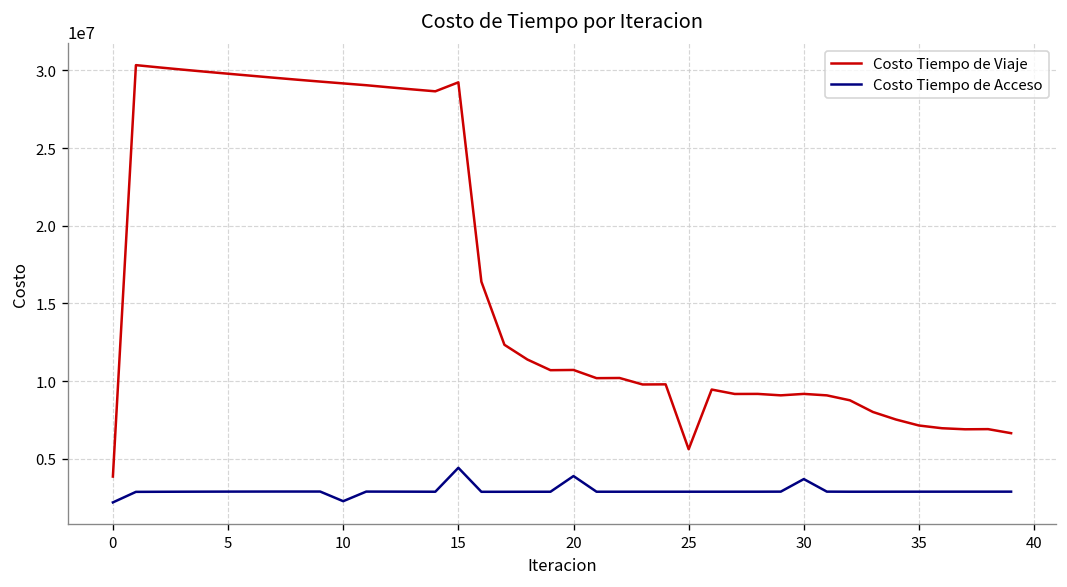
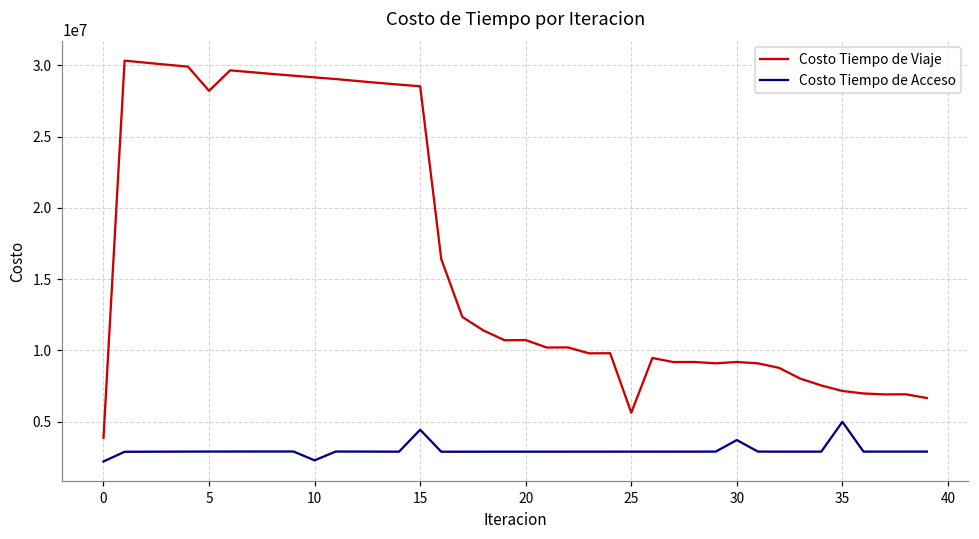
Costo Tiempo de Viaje, 5: 29800000 -> 28200000
Costo Tiempo de Viaje, 15: 29200000 -> 28500000
Costo Tiempo de Acceso, 20: 3900000 -> 2900000
Costo Tiempo de Acceso, 35: 2900000 -> 5000000
